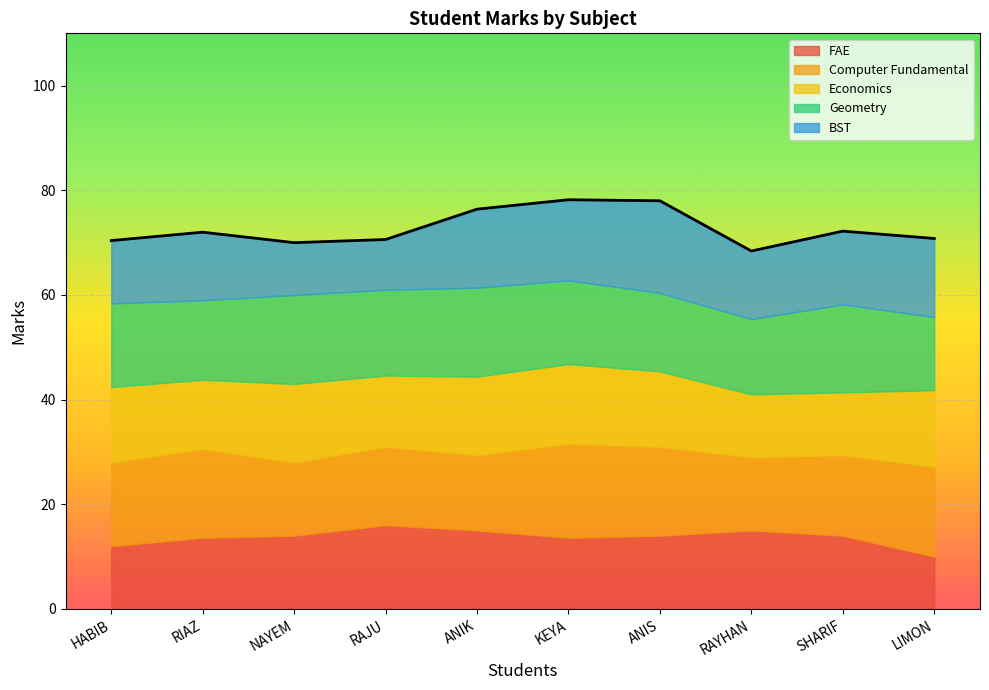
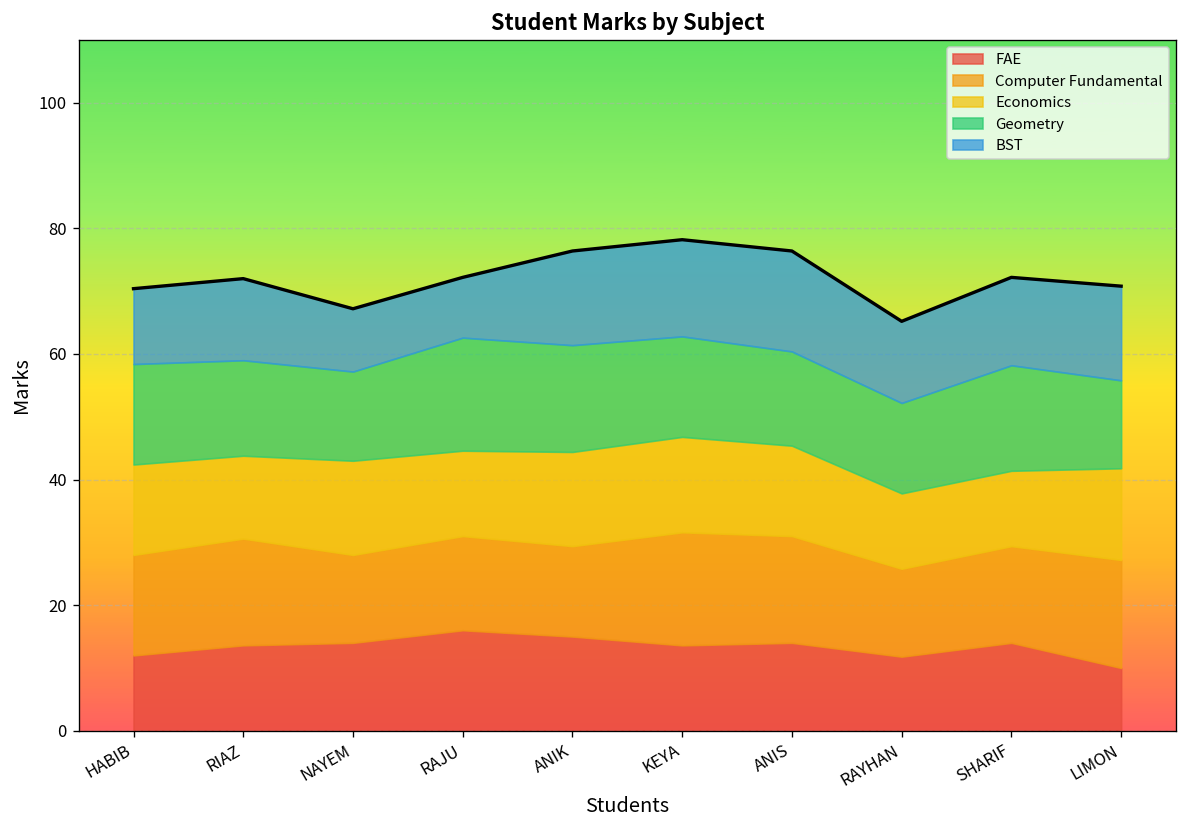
Geometry, NAYEM: 17 -> 14
Geometry, RAJU: 16 -> 18
BST, ANIS: 18 -> 16
FAE, RAYHAN: 15 -> 12
